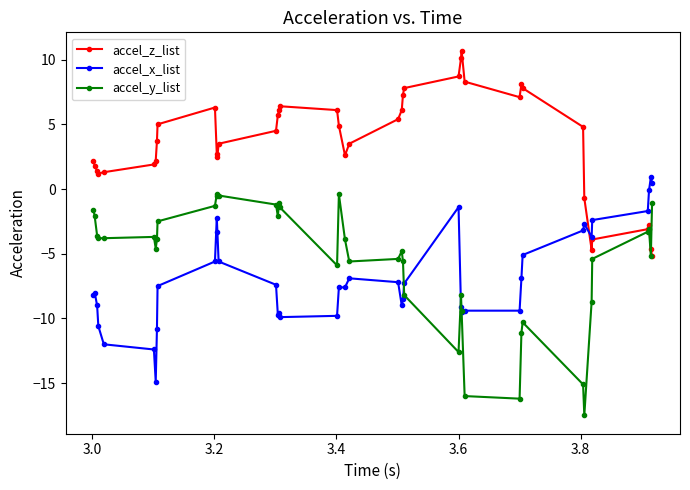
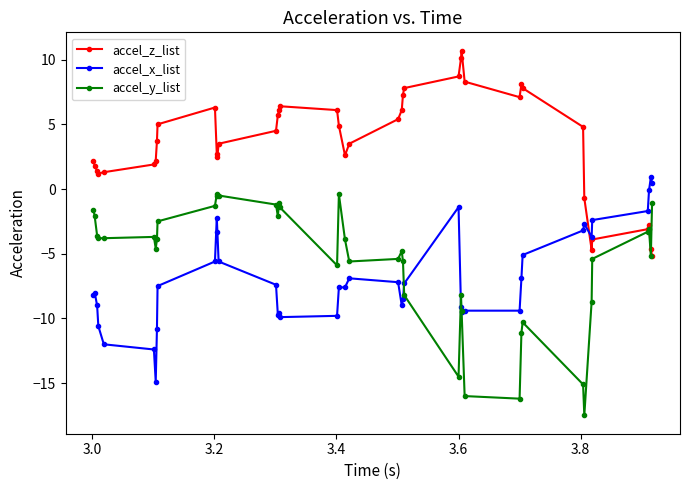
accel_y_list, 3.6: -12.6 -> -14.5
